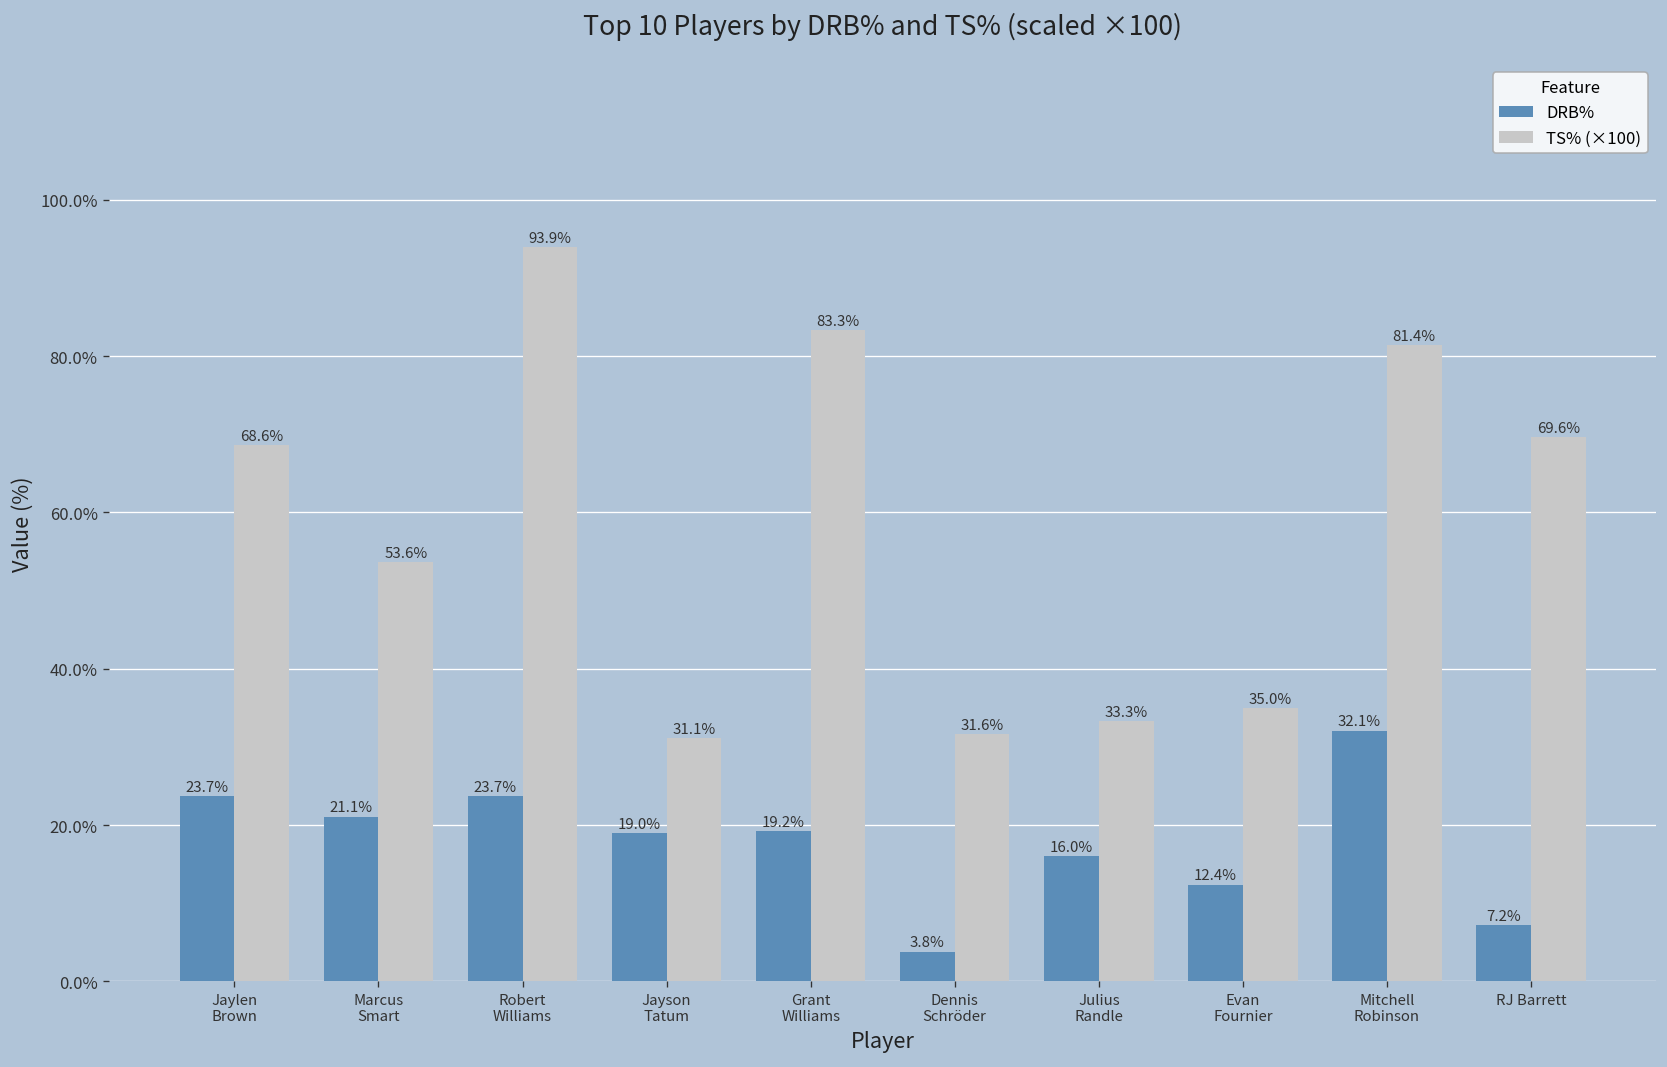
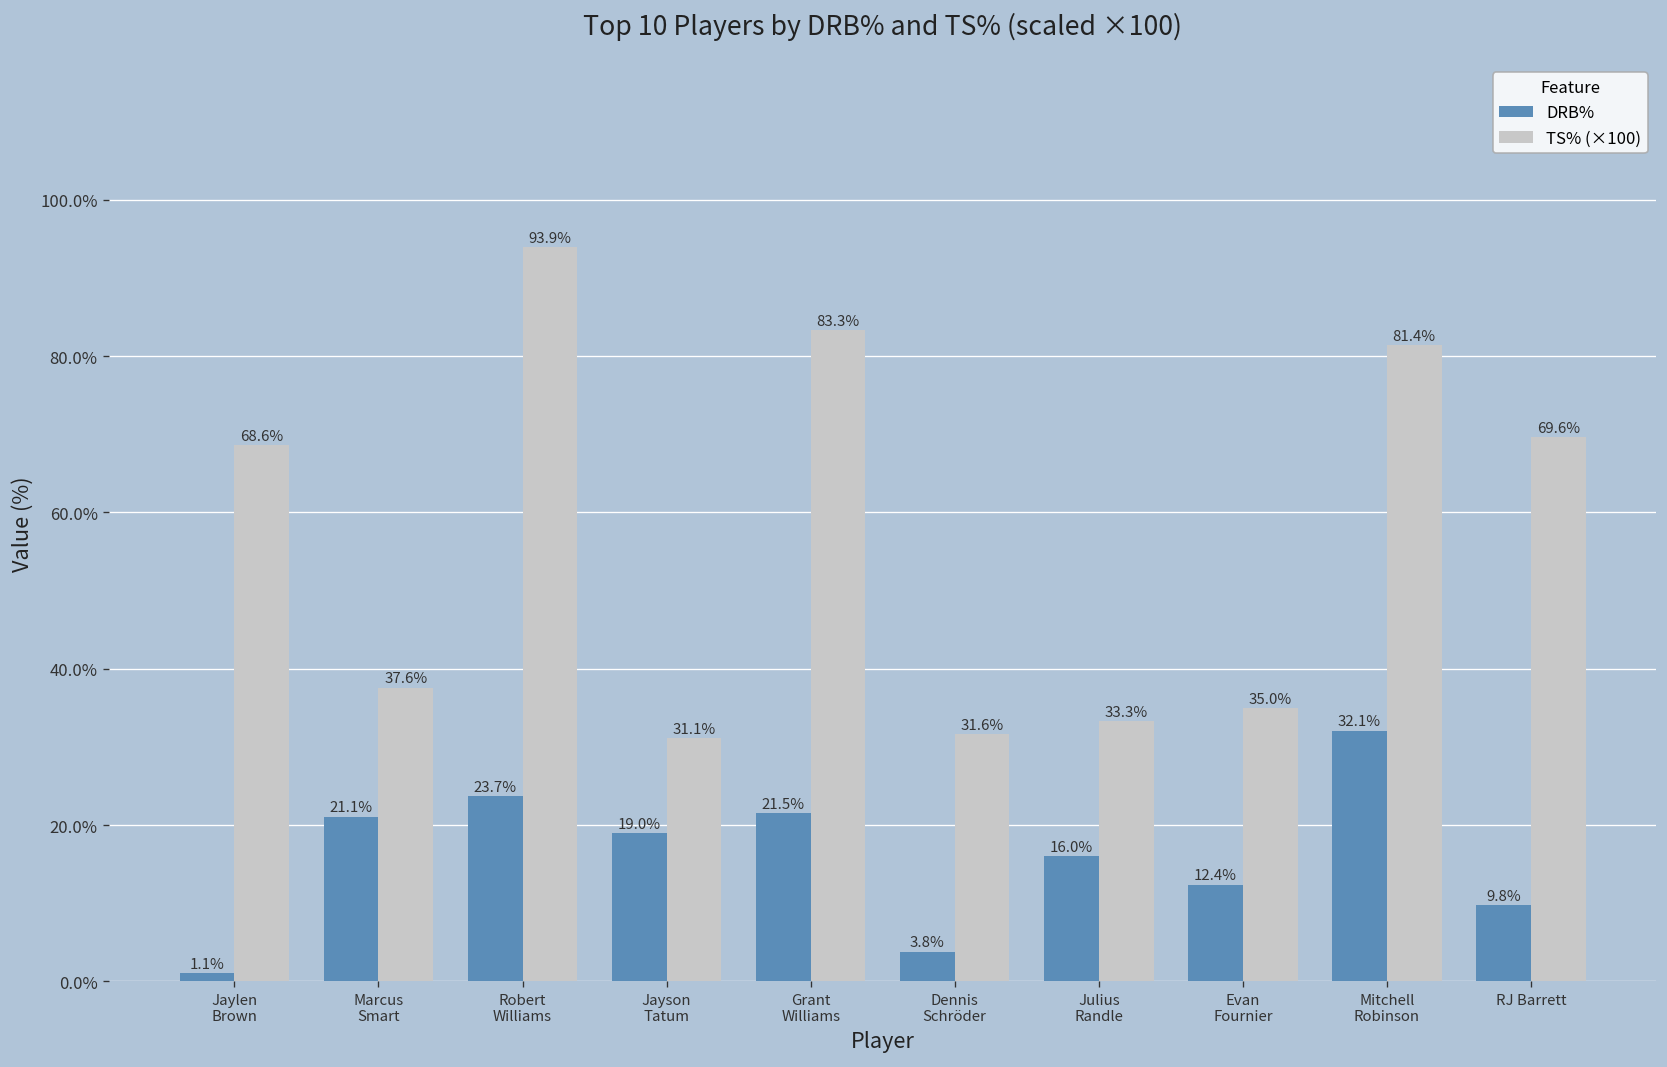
DRB%, Jaylen Brown: 23.7% -> 1.1%
TS% (×100), Marcus Smart: 53.6% -> 37.6%
DRB%, Grant Williams: 19.2% -> 21.5%
DRB%, RJ Barrett: 7.2% -> 9.8%
